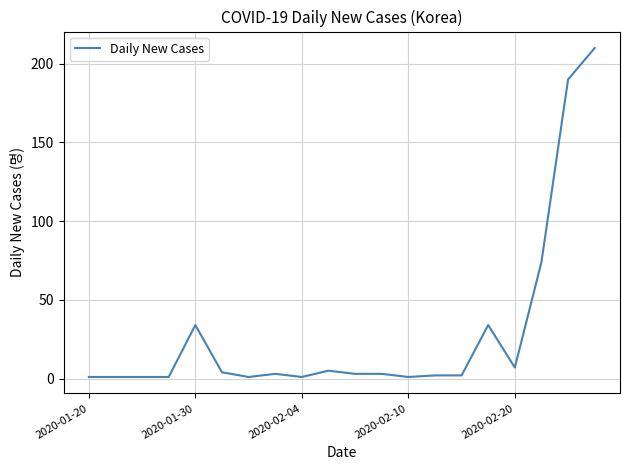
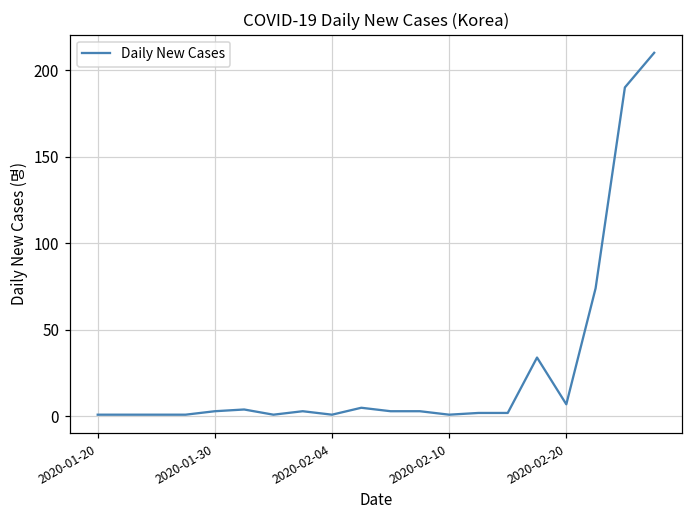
2020-01-30: 34 -> 3
